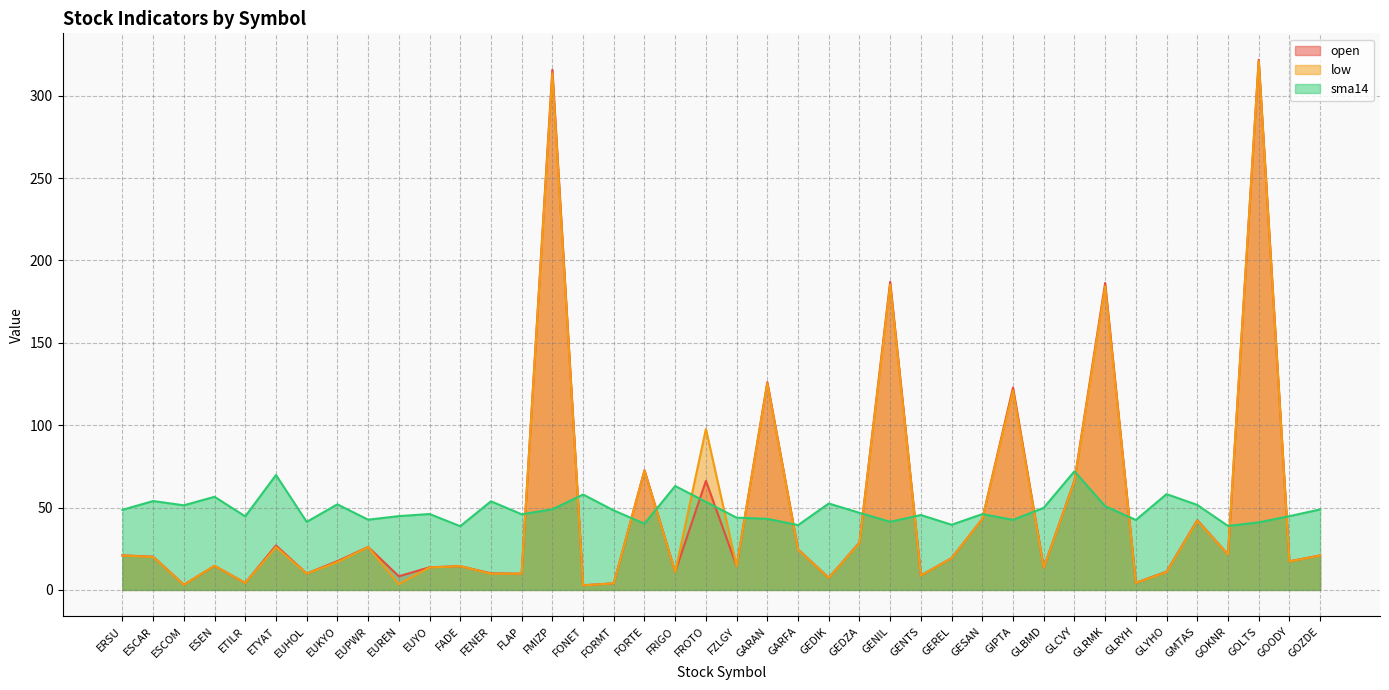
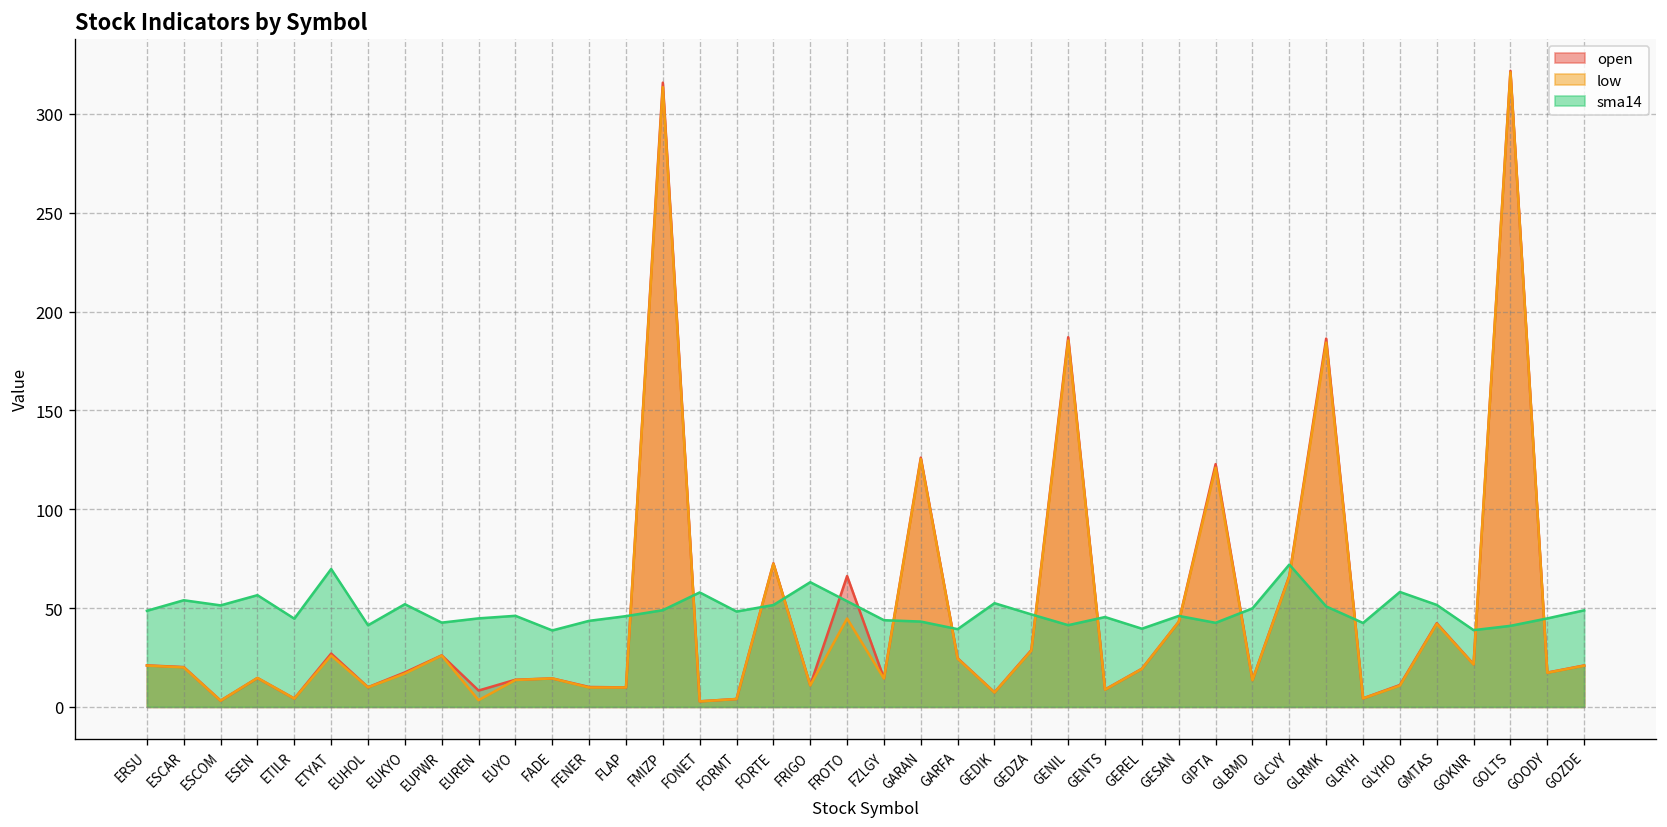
sma14, FENER: 54 -> 44
sma14, FORTE: 40 -> 52
low, FROTO: 98 -> 45
